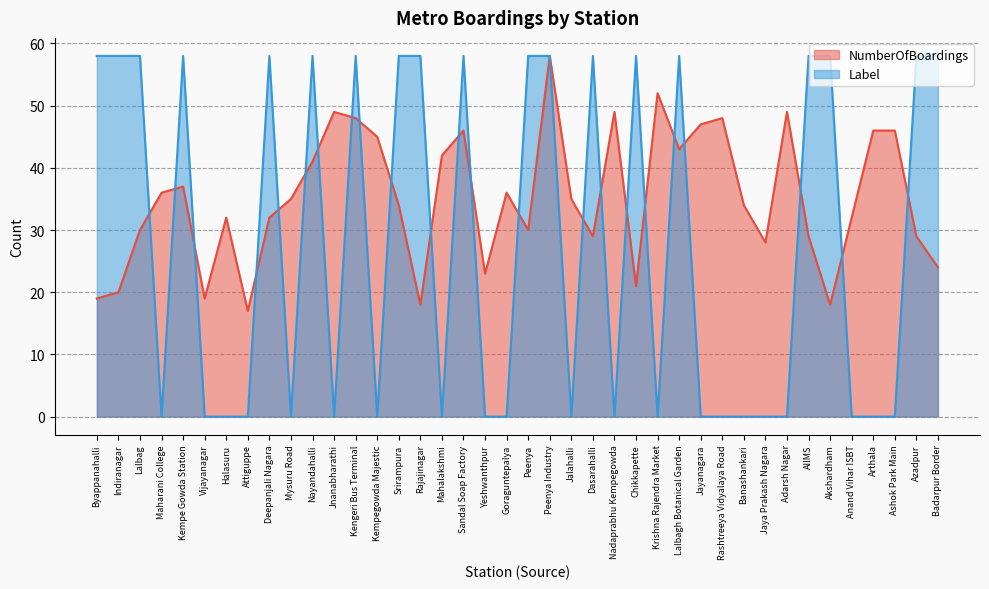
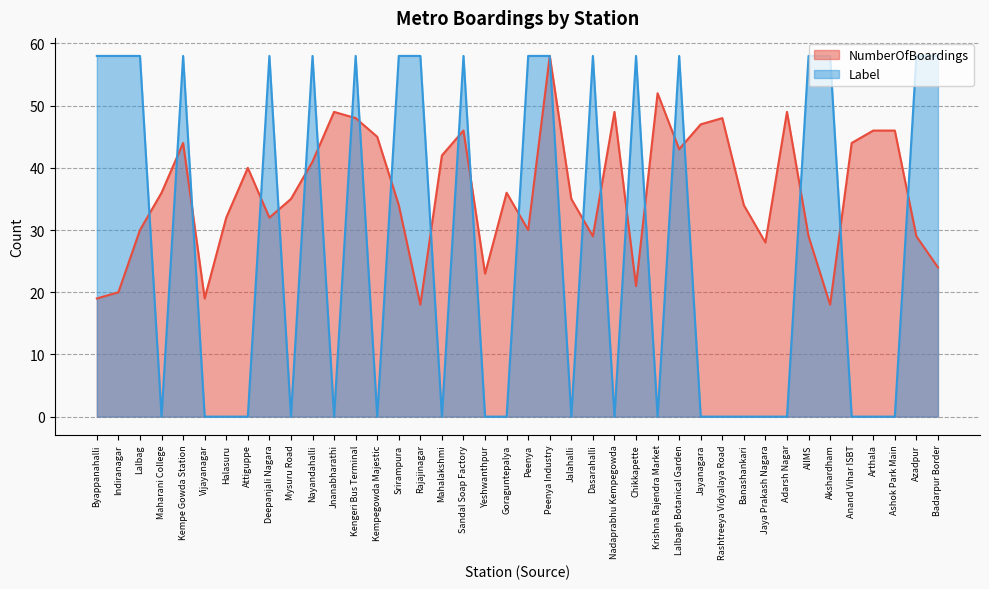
NumberOfBoardings, Kempe Gowda Station: 37 -> 44
NumberOfBoardings, Attiguppe: 17 -> 40
NumberOfBoardings, Anand Vihar ISBT: 32 -> 44
